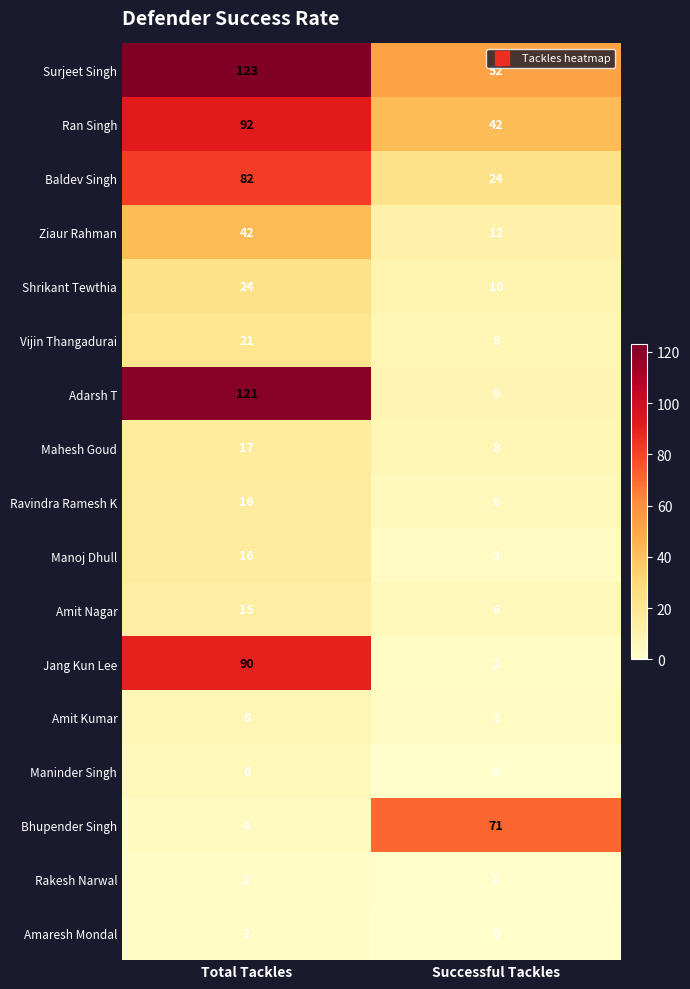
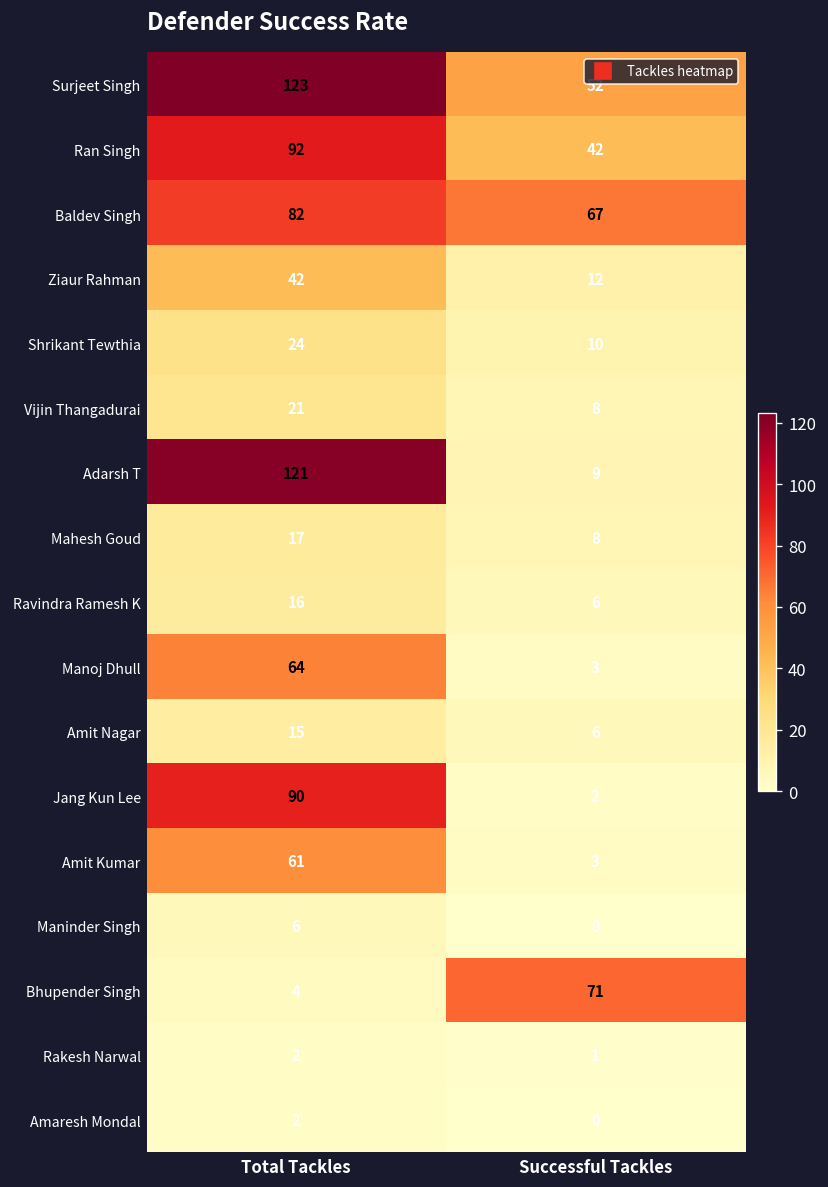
Baldev Singh, Successful Tackles: 24 -> 67
Manoj Dhull, Total Tackles: 16 -> 64
Amit Kumar, Total Tackles: 8 -> 61
